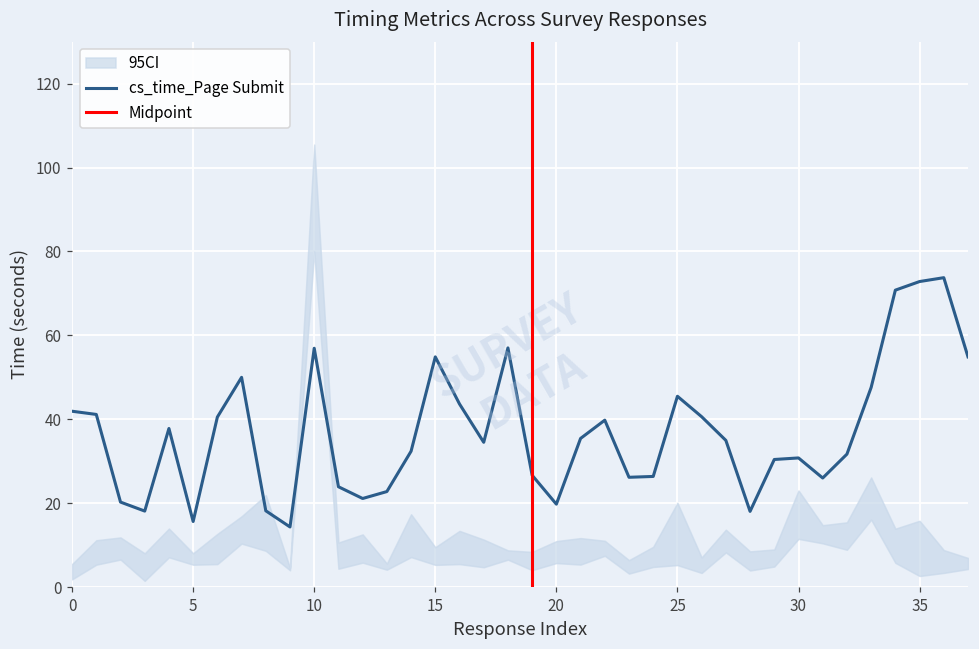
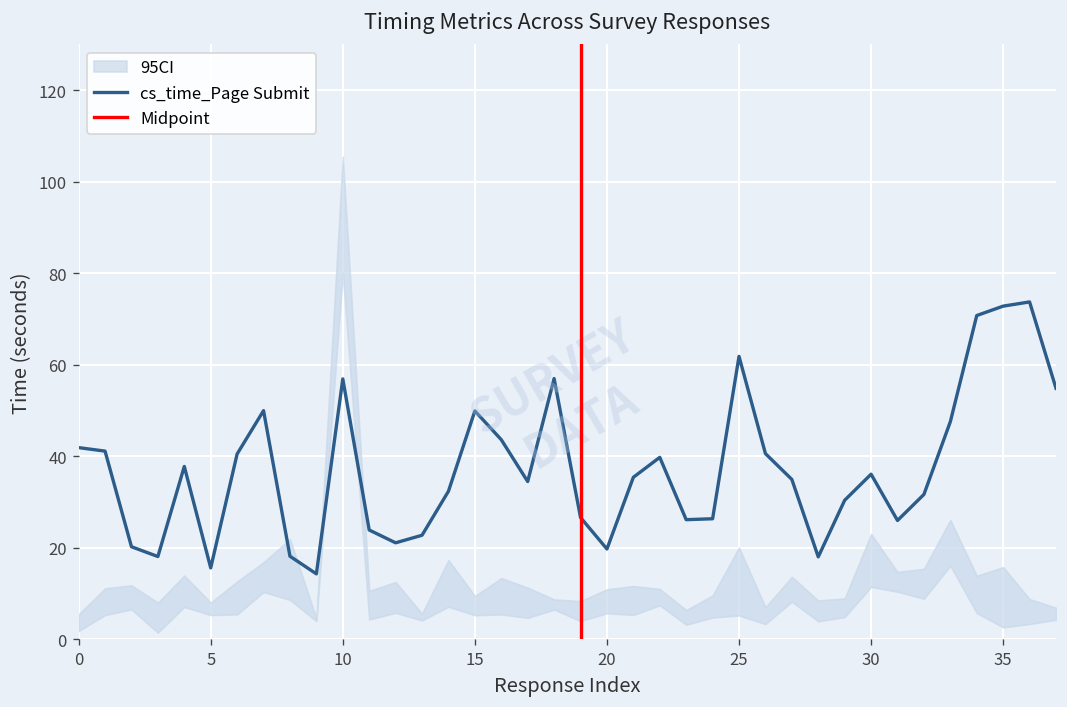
cs_time_Page Submit, 15: 55 -> 50
cs_time_Page Submit, 25: 45 -> 62
cs_time_Page Submit, 30: 31 -> 36
